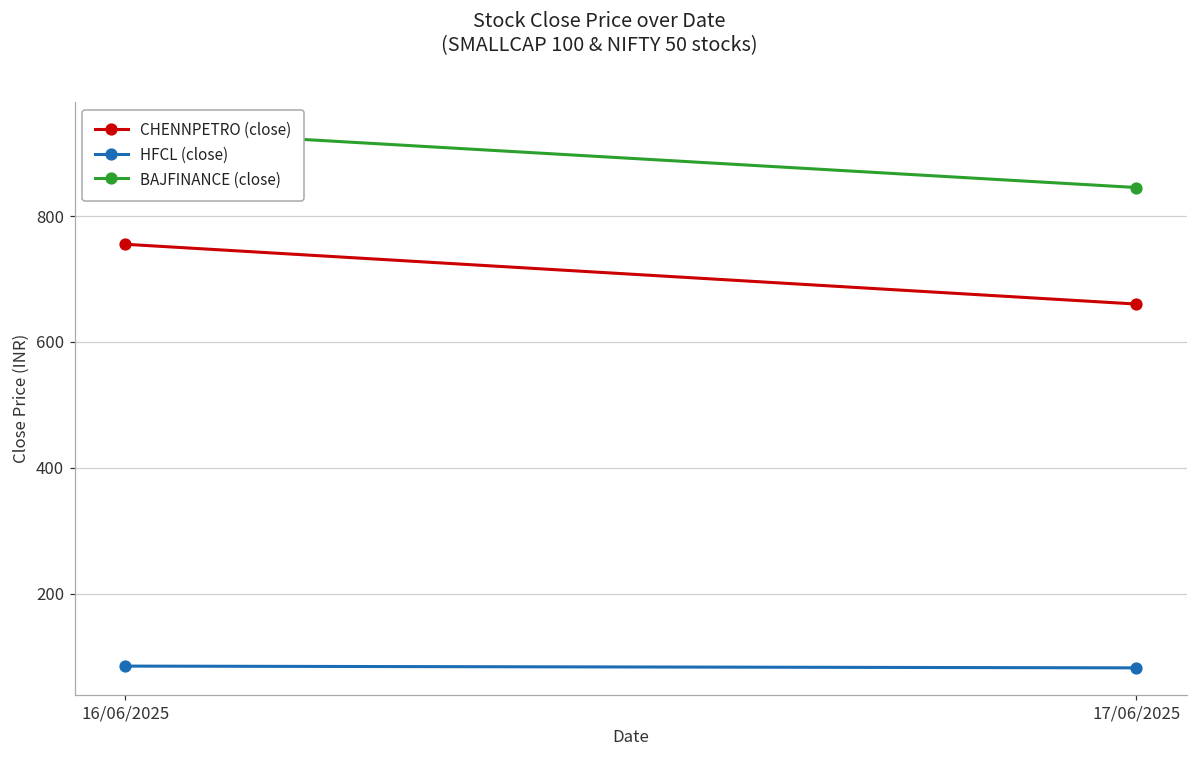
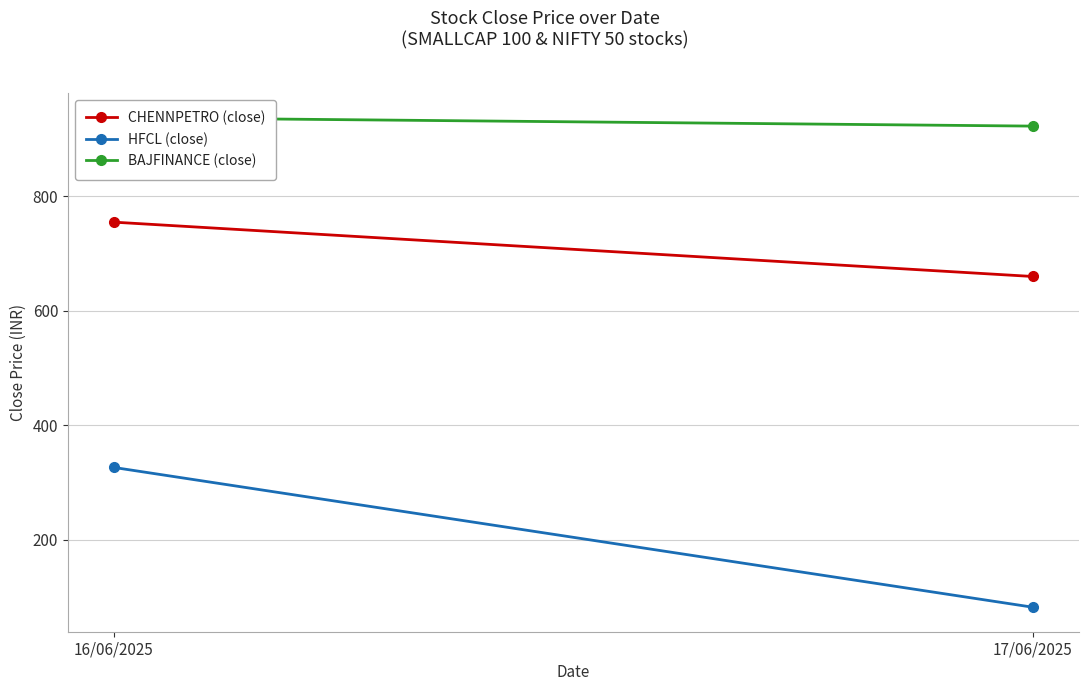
HFCL (close), 16/06/2025: 80 -> 330
BAJFINANCE (close), 17/06/2025: 850 -> 920
